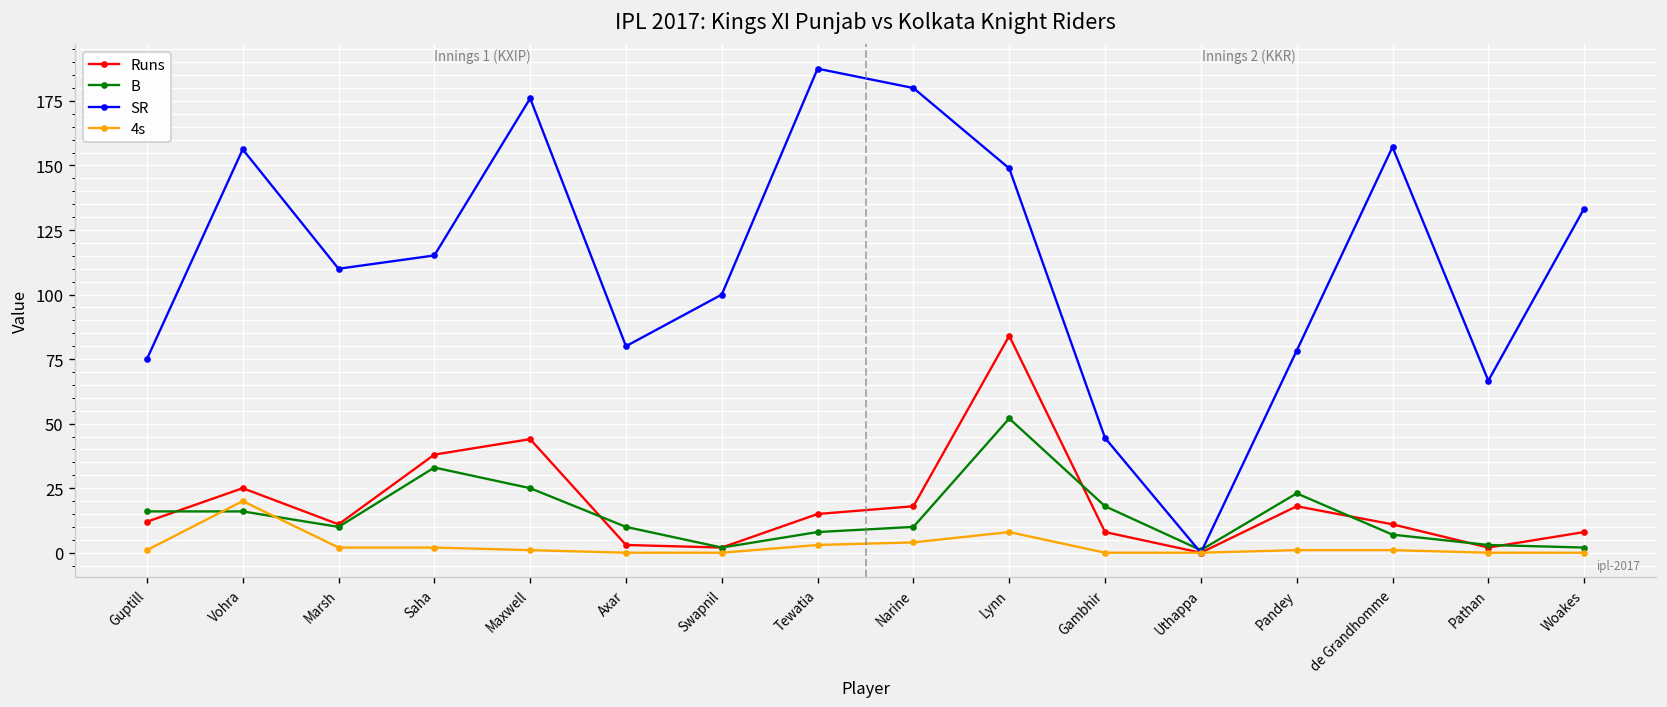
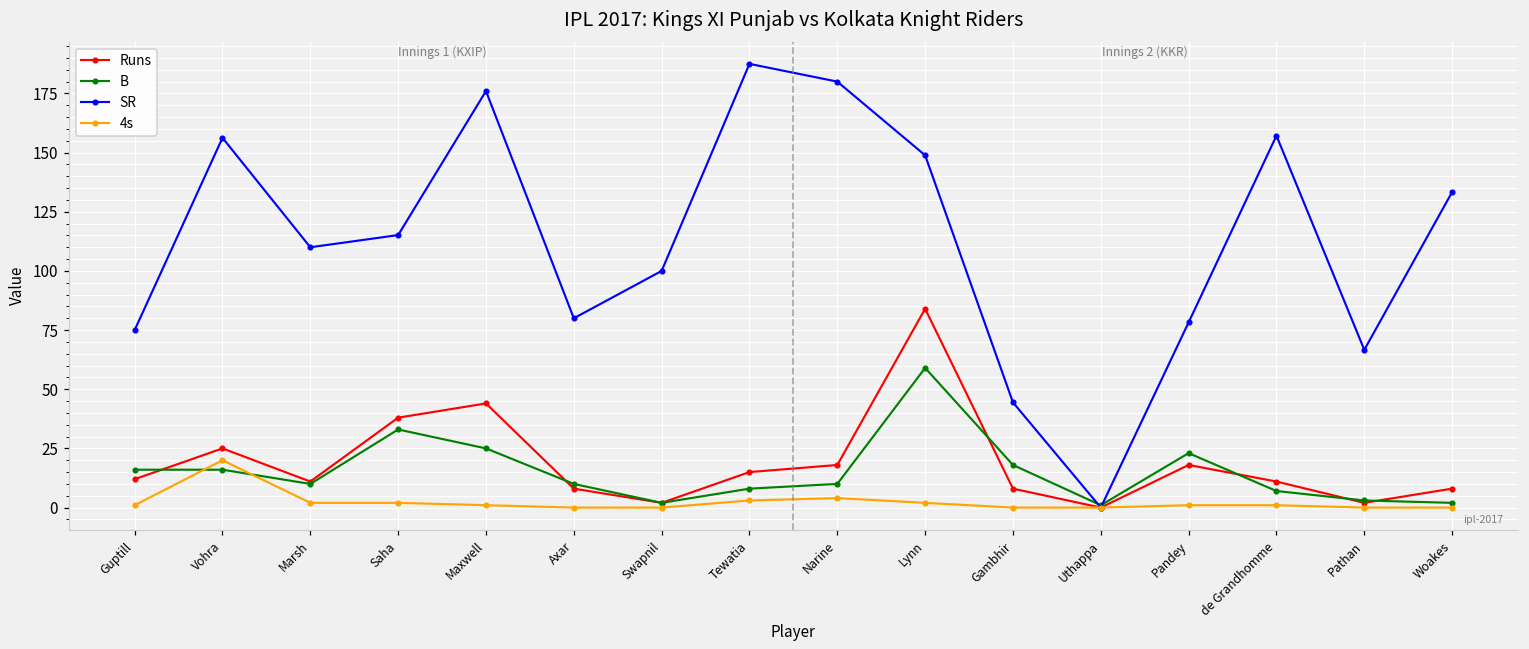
Runs, Axar: 3 -> 8
B, Lynn: 52 -> 59
4s, Lynn: 8 -> 2
